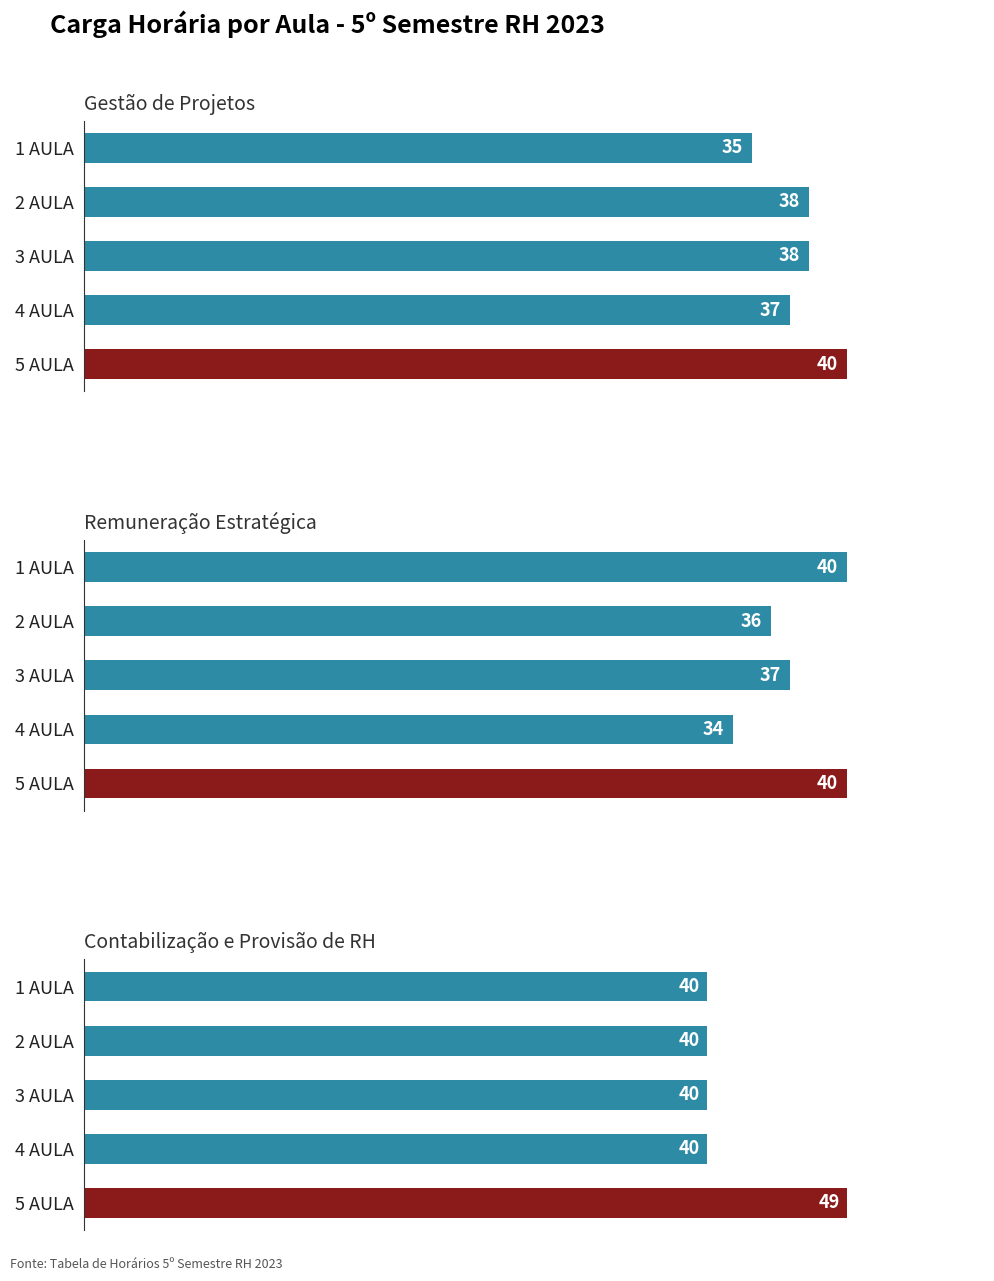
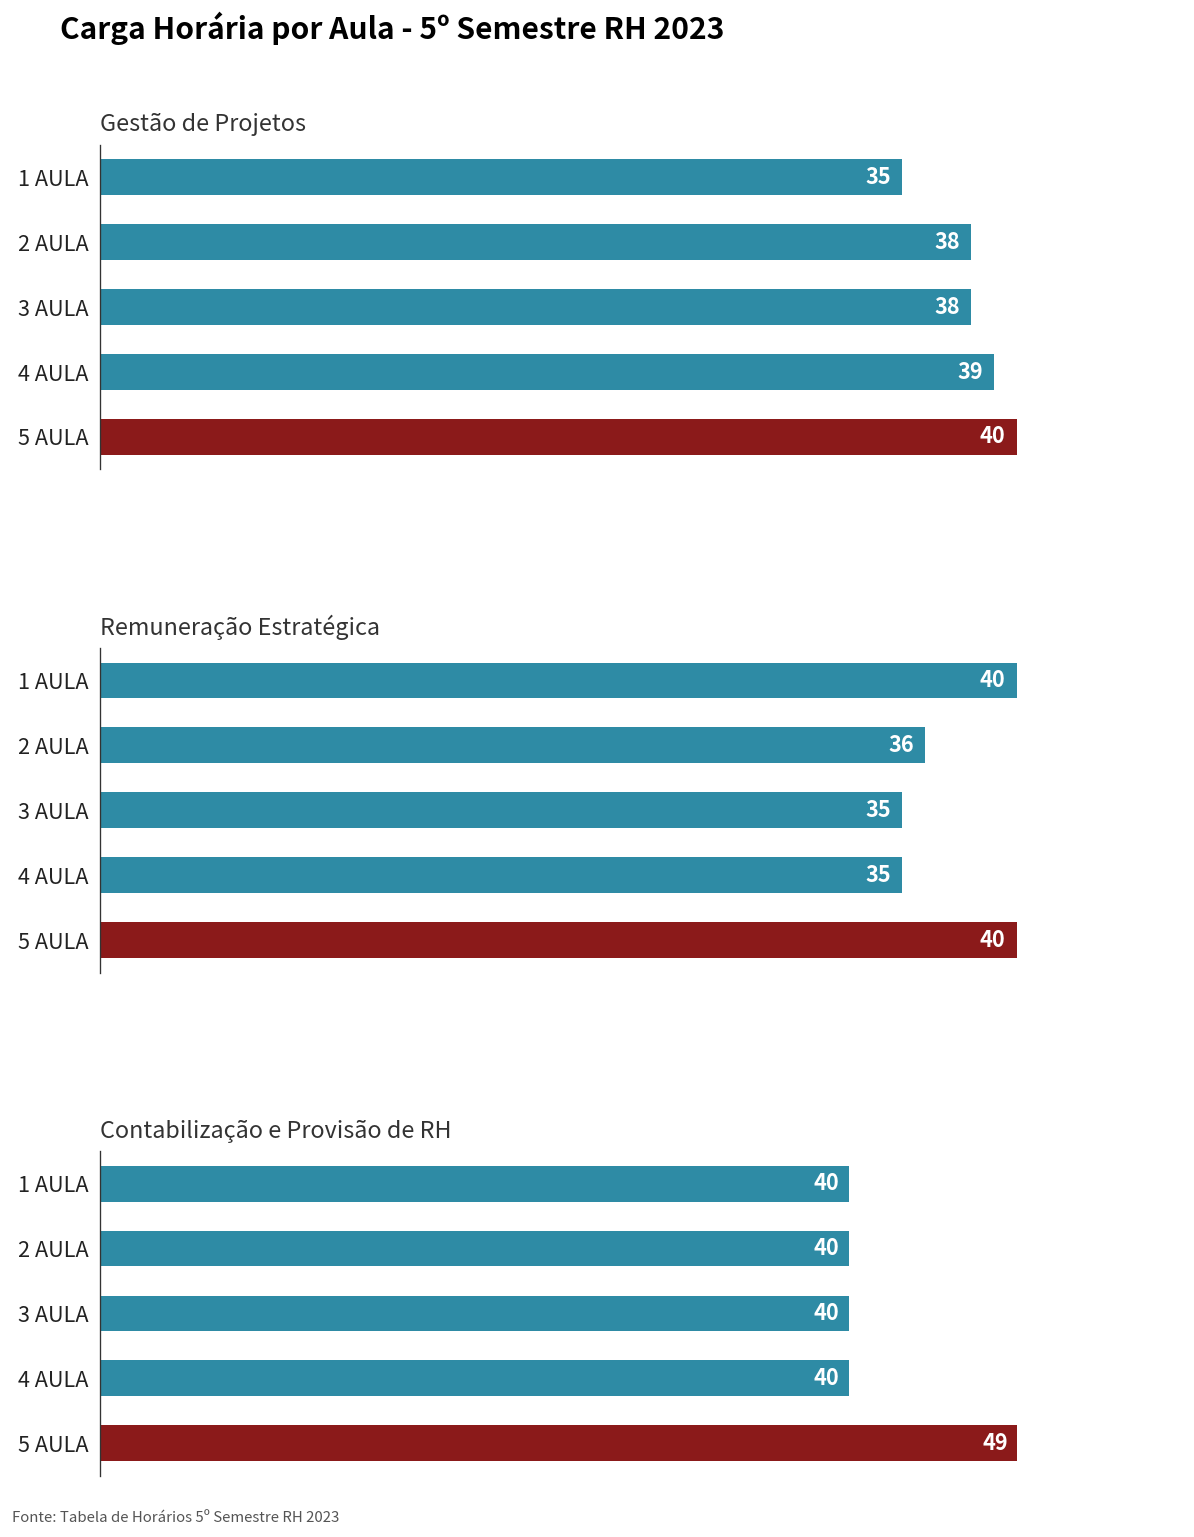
Gestão de Projetos, 4 AULA: 37 -> 39
Remuneração Estratégica, 3 AULA: 37 -> 35
Remuneração Estratégica, 4 AULA: 34 -> 35
